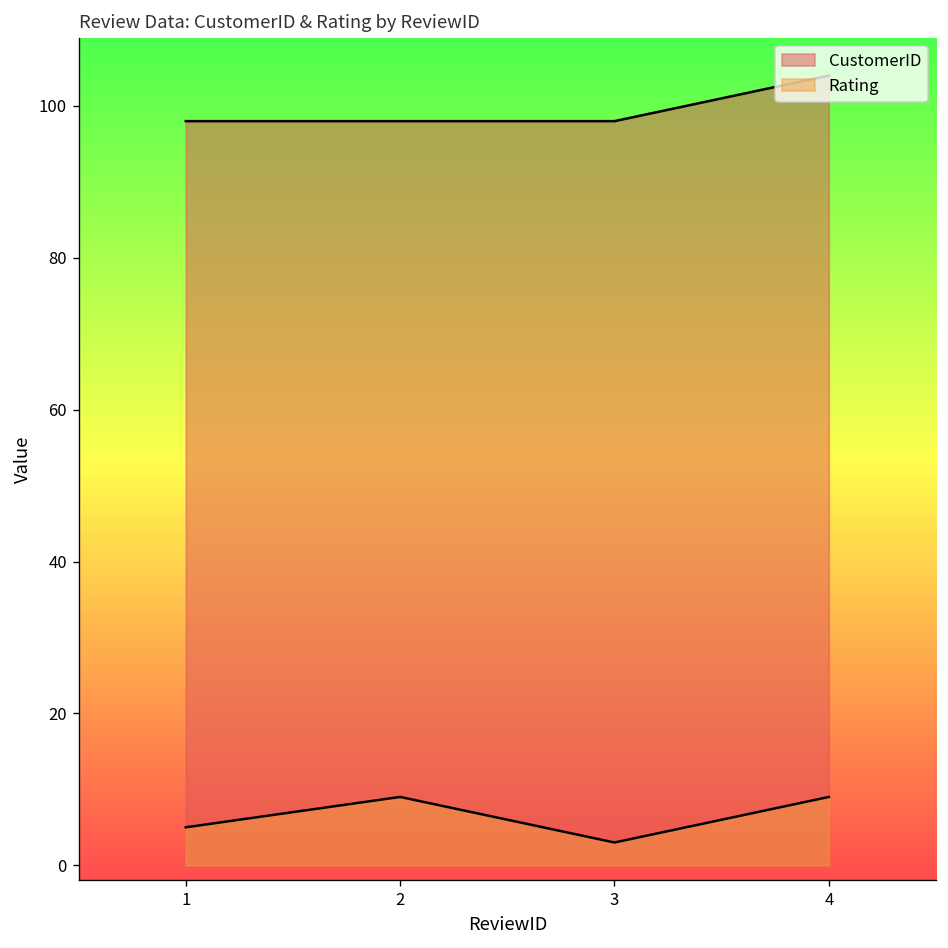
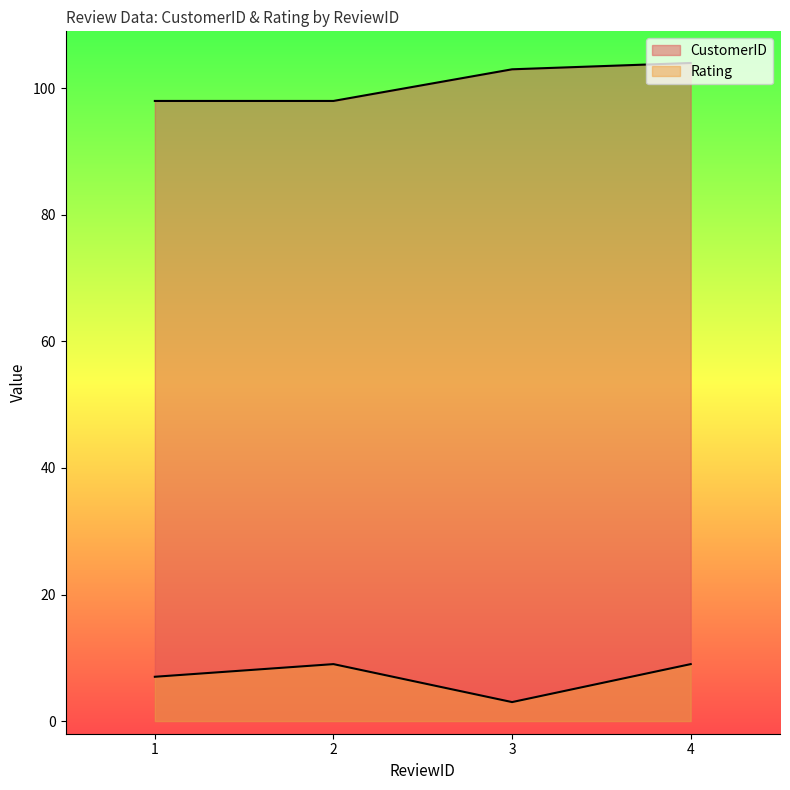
Rating, 1: 5 -> 7
CustomerID, 3: 98 -> 103
